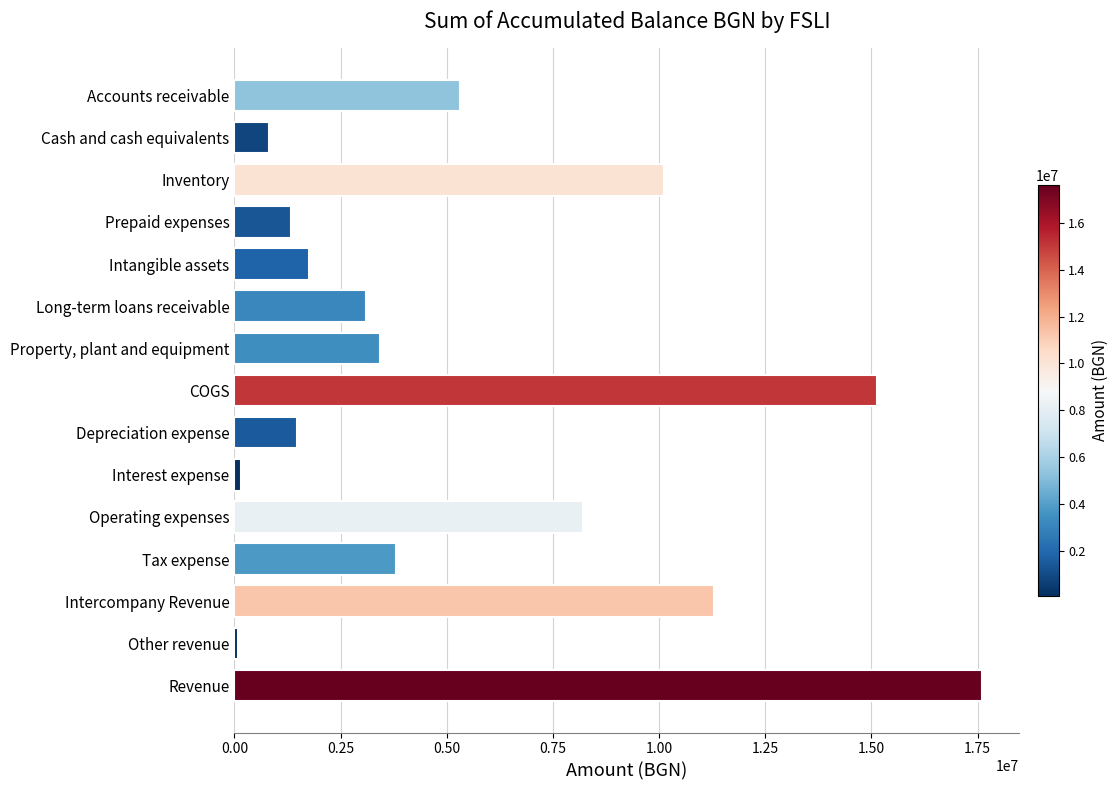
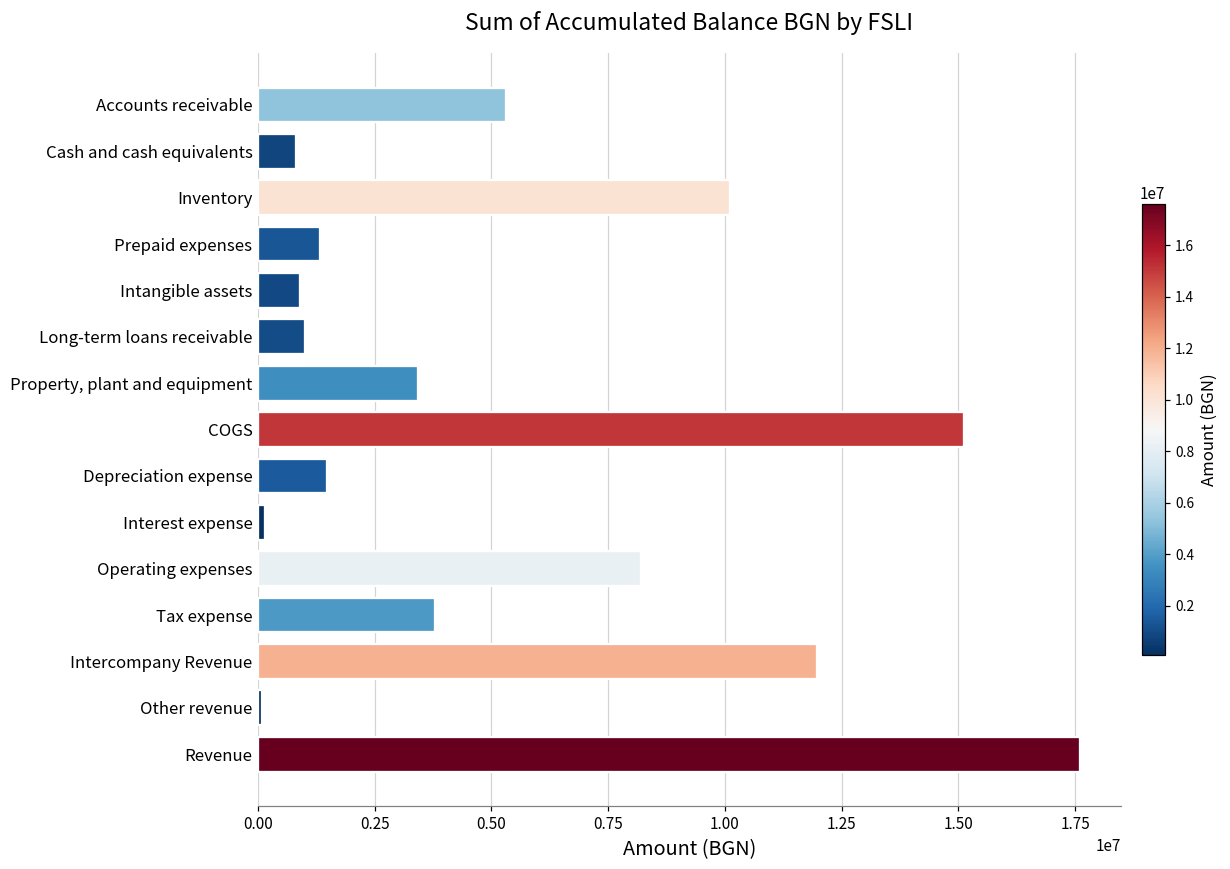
Intangible assets: 1800000 -> 900000
Long-term loans receivable: 3100000 -> 1000000
Intercompany Revenue: 11300000 -> 12000000
